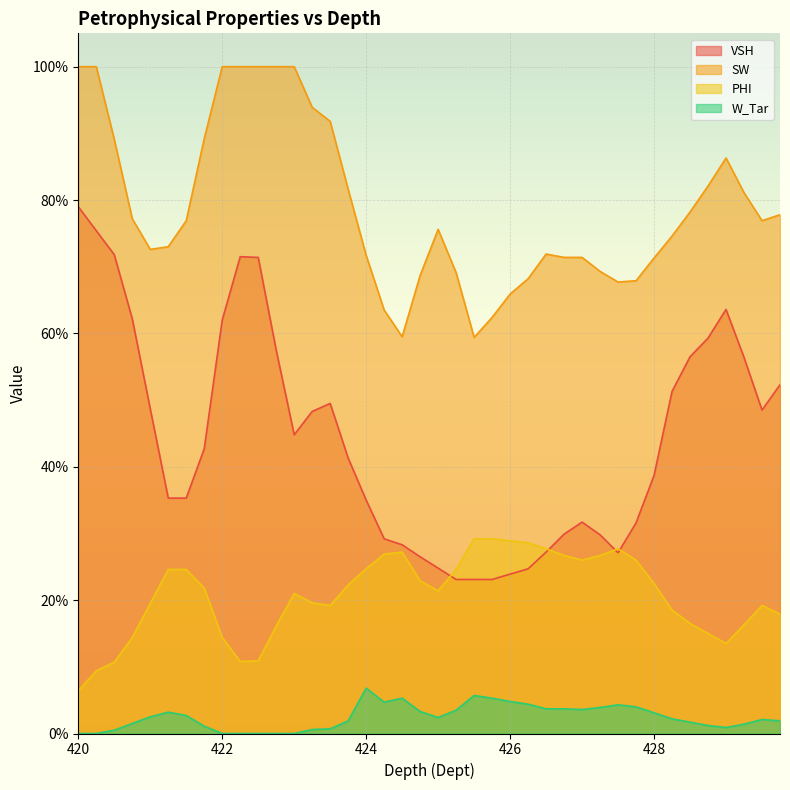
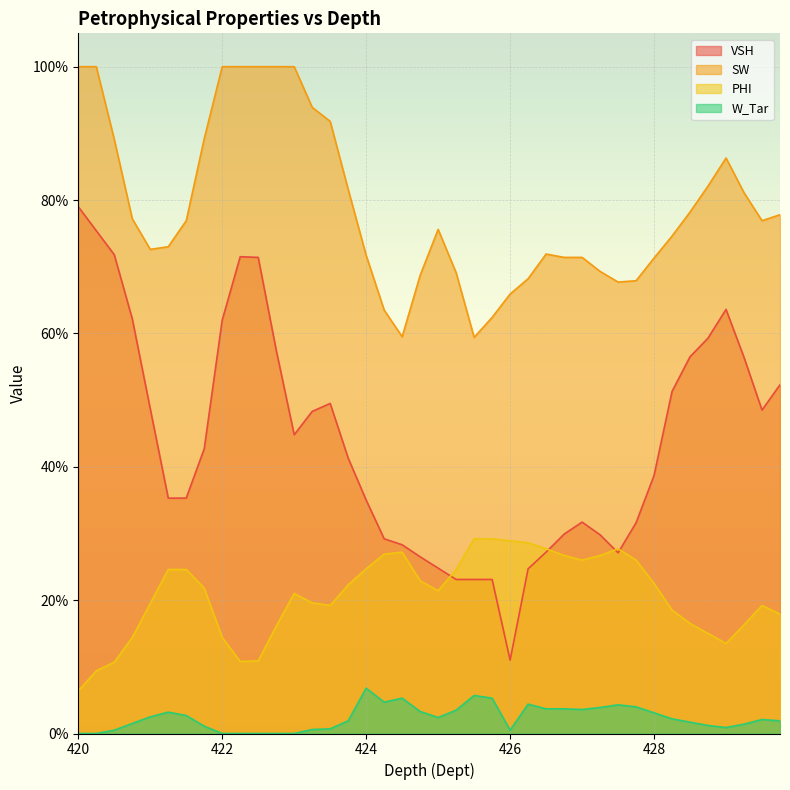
VSH, 426: 24% -> 11%
W_Tar, 426: 5% -> 1%
